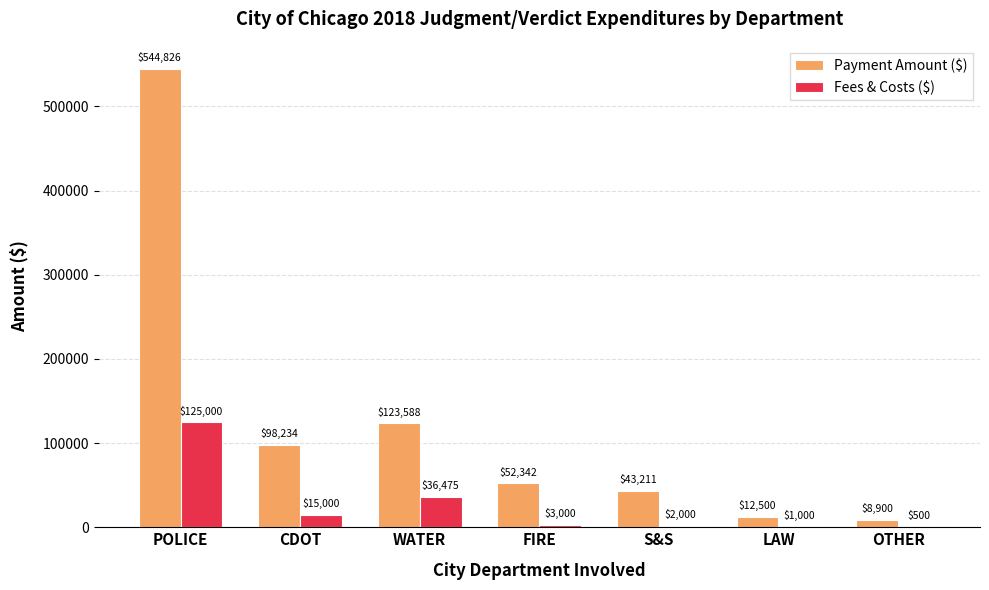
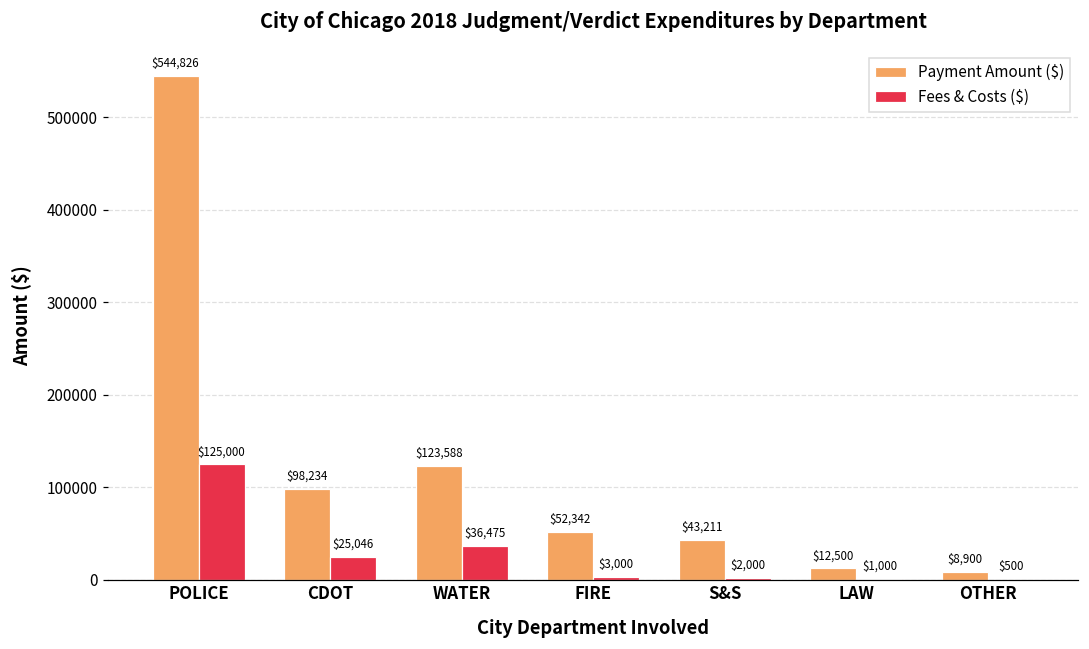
Fees & Costs ($), CDOT: $15,000 -> $25,046
